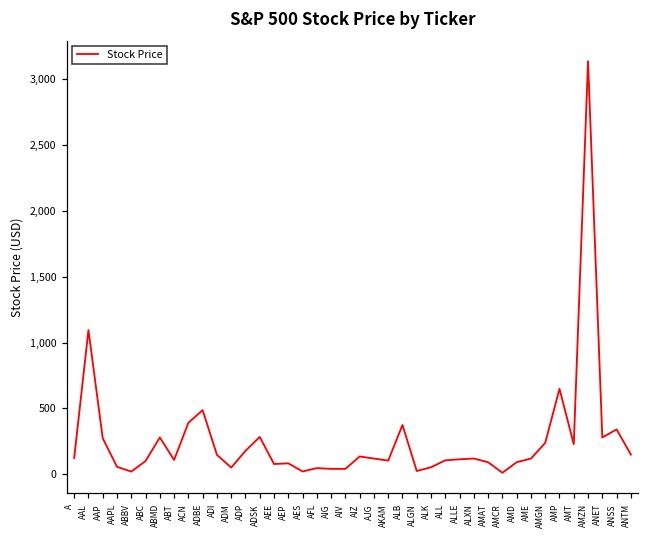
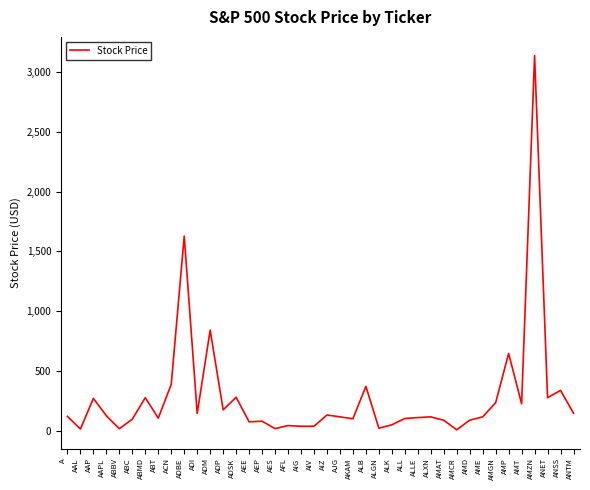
AAL: 1,090 -> 20
AAPL: 60 -> 130
ADBE: 490 -> 1,630
ADM: 50 -> 840
